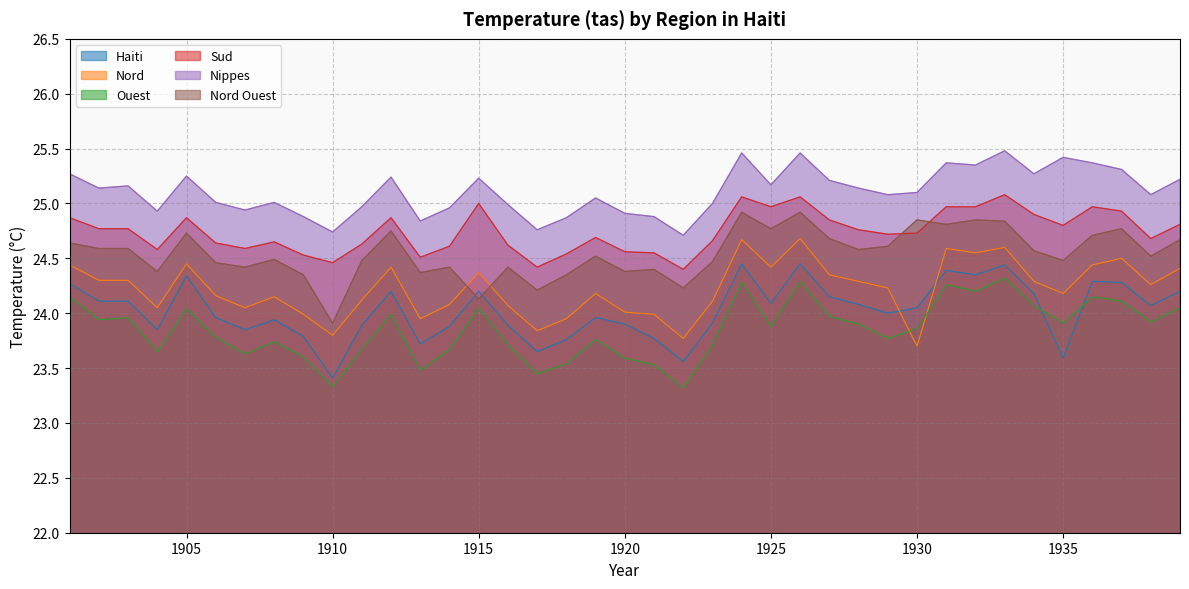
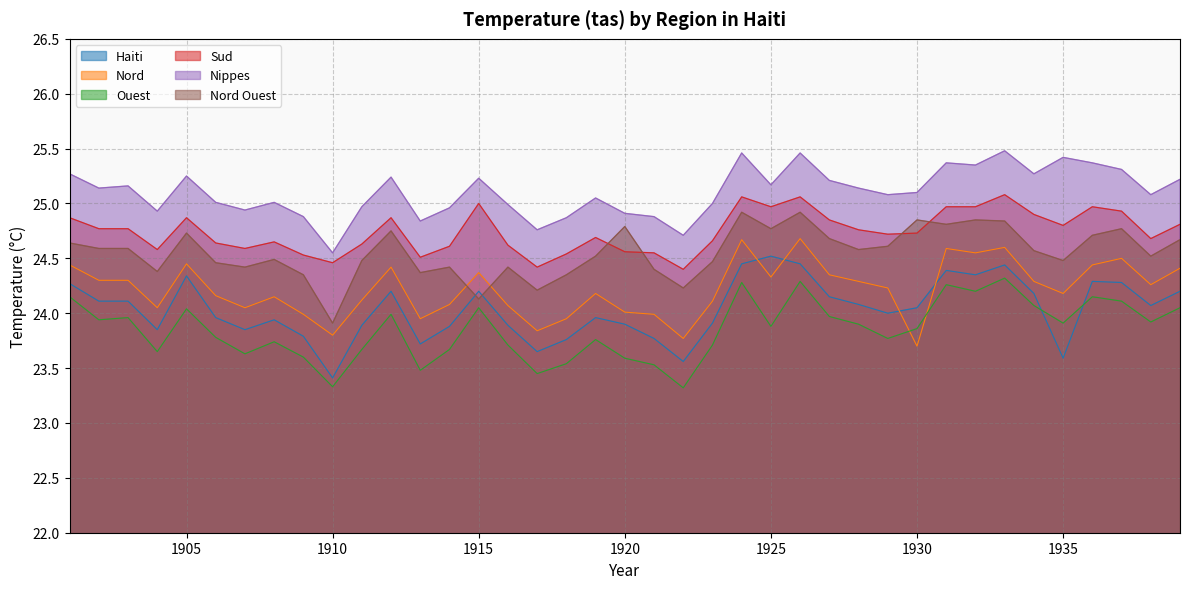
Nippes, 1910: 24.74 -> 24.55
Nord Ouest, 1920: 24.38 -> 24.79
Haiti, 1925: 24.09 -> 24.52
Nord, 1925: 24.42 -> 24.33
